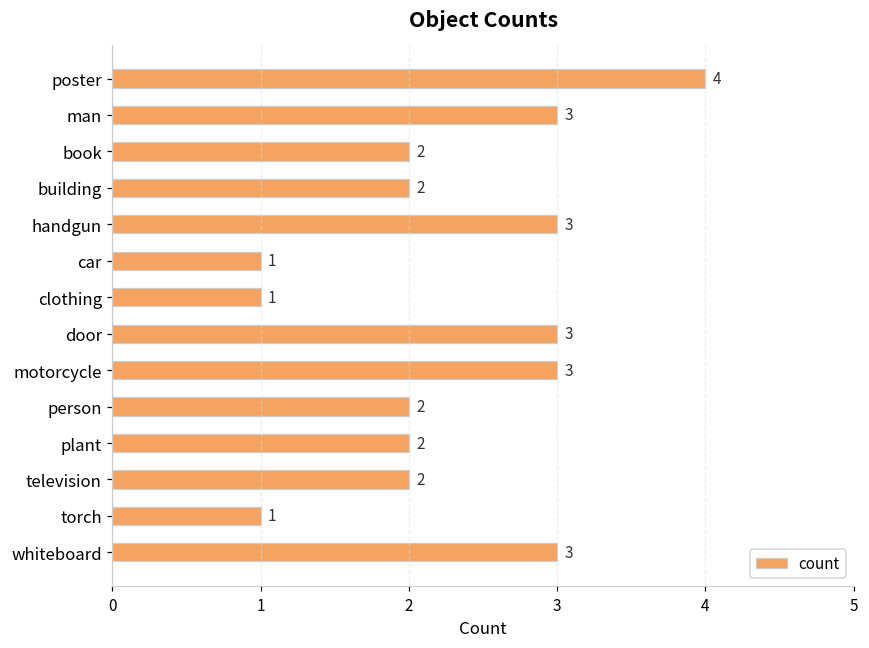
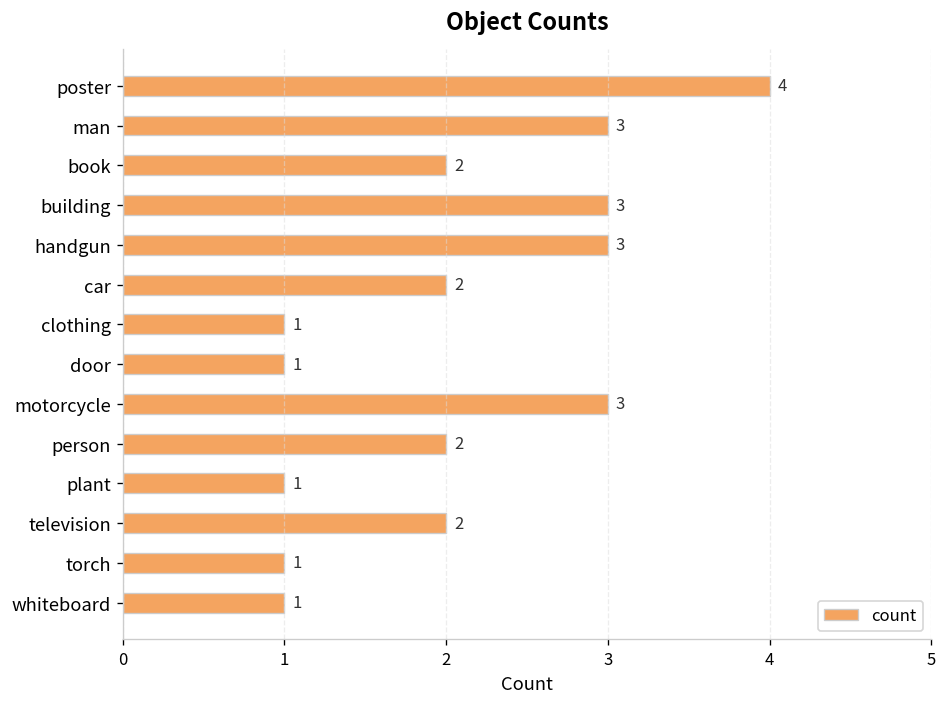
building: 2 -> 3
car: 1 -> 2
door: 3 -> 1
plant: 2 -> 1
whiteboard: 3 -> 1
